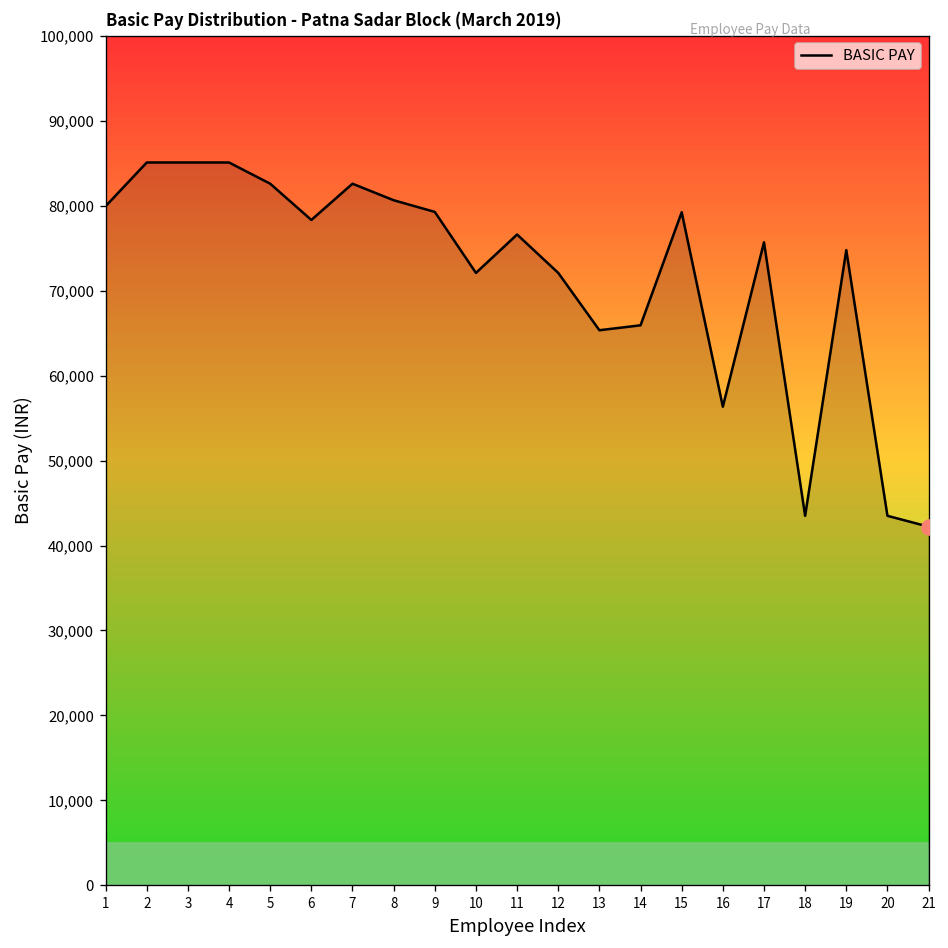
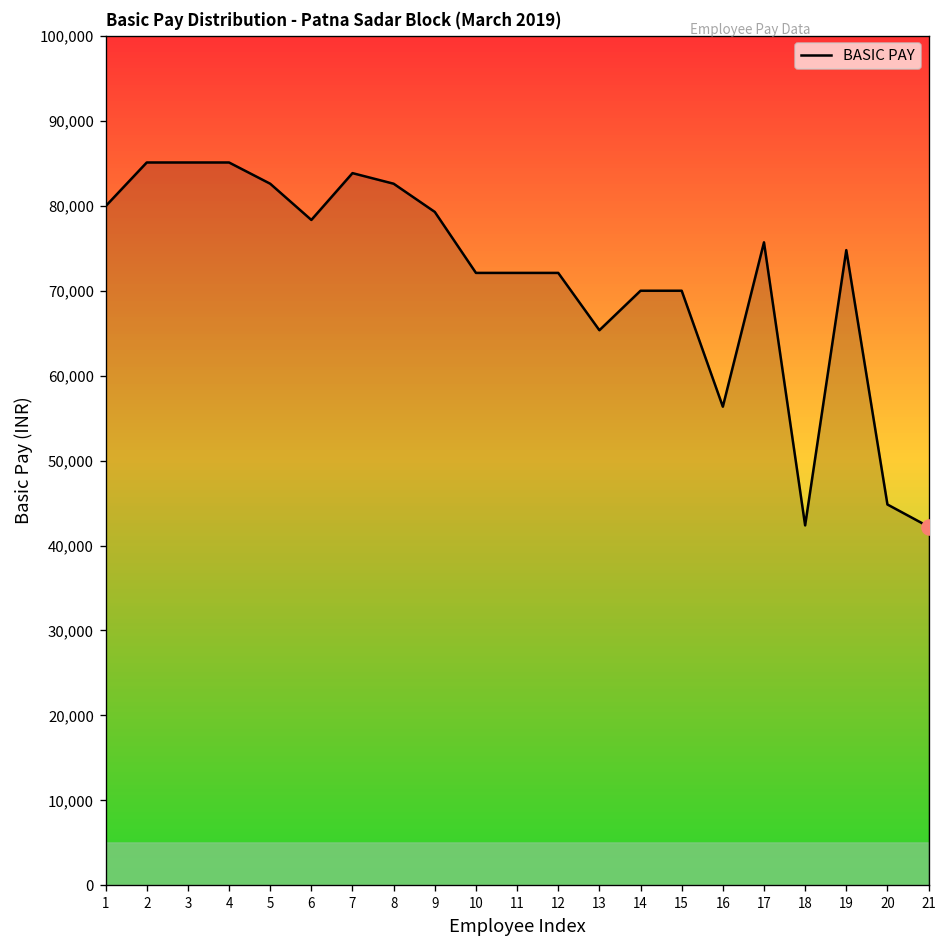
BASIC PAY, 7: 83,000 -> 84,000
BASIC PAY, 8: 81,000 -> 83,000
BASIC PAY, 11: 77,000 -> 72,000
BASIC PAY, 14: 66,000 -> 70,000
BASIC PAY, 15: 79,000 -> 70,000
BASIC PAY, 18: 44,000 -> 42,000
BASIC PAY, 20: 44,000 -> 45,000
